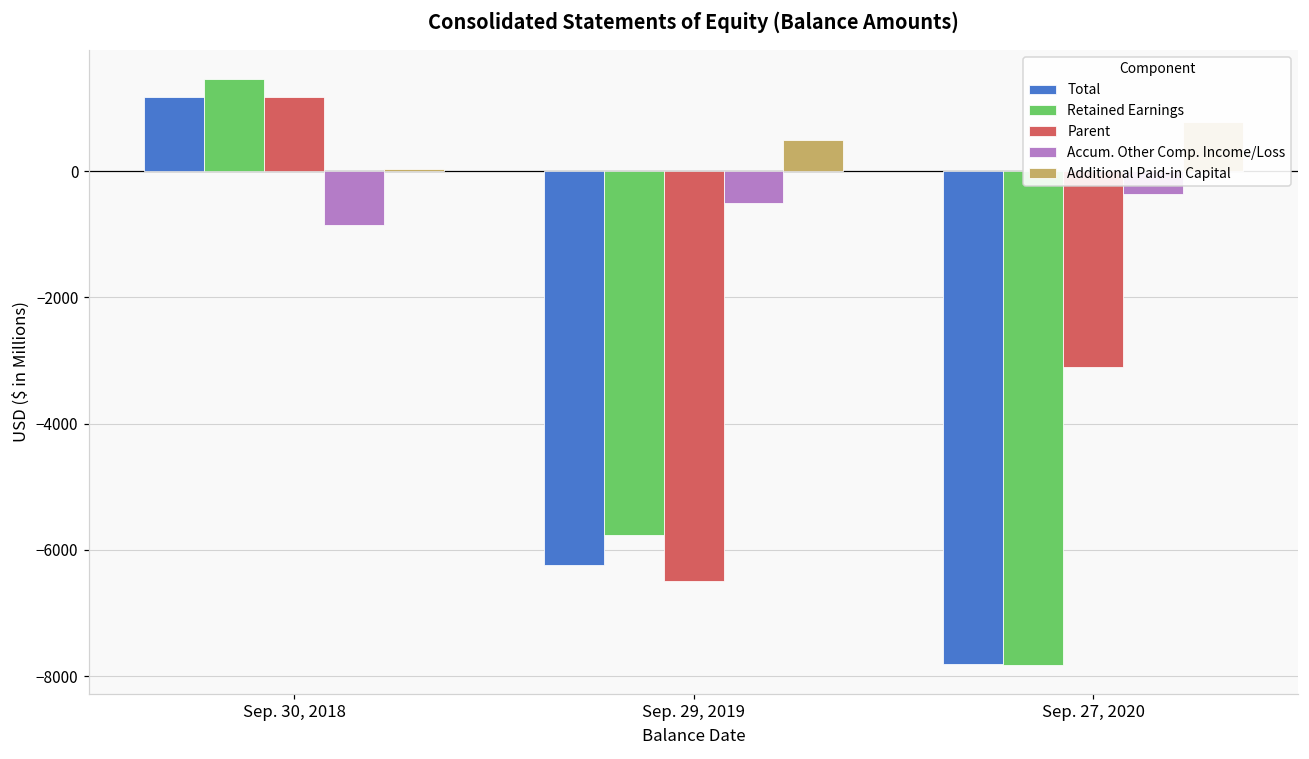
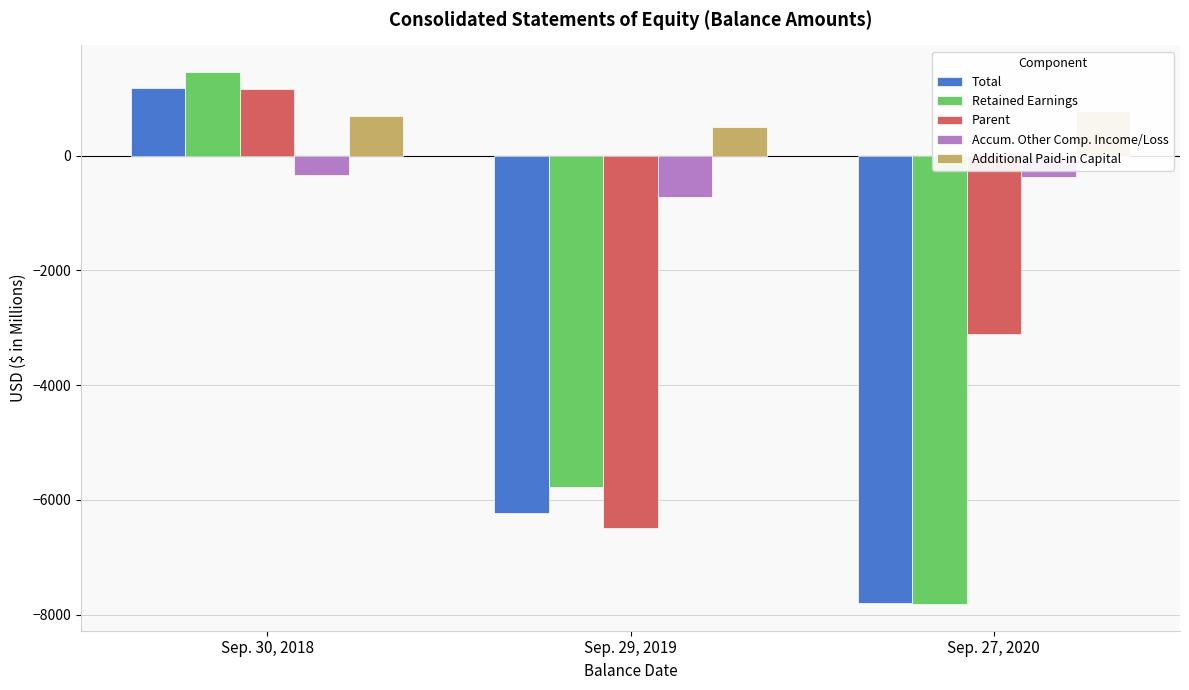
Accum. Other Comp. Income/Loss, Sep. 30, 2018: -900 -> -300
Additional Paid-in Capital, Sep. 30, 2018: 0 -> 700
Accum. Other Comp. Income/Loss, Sep. 29, 2019: -500 -> -700
